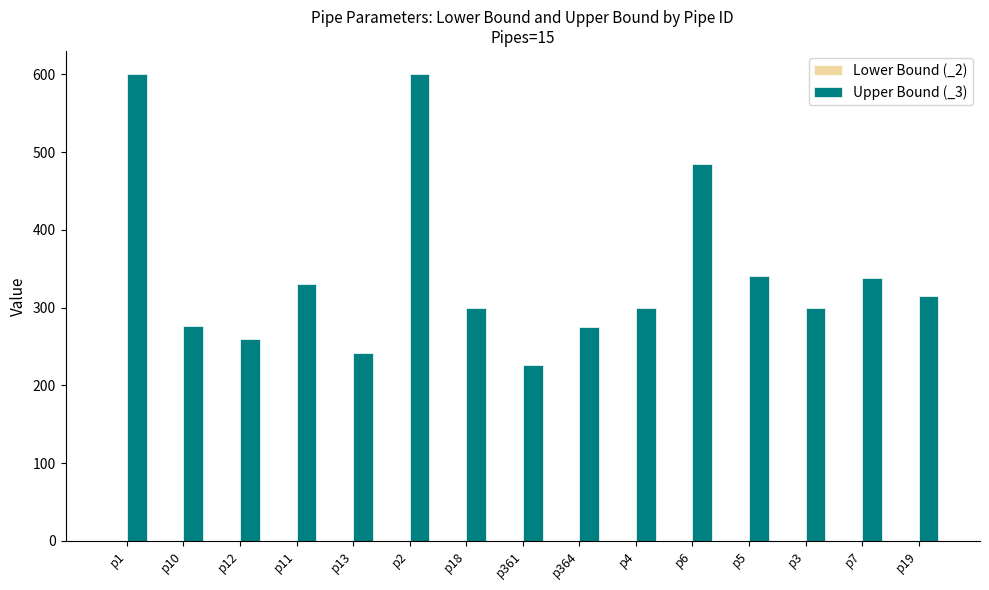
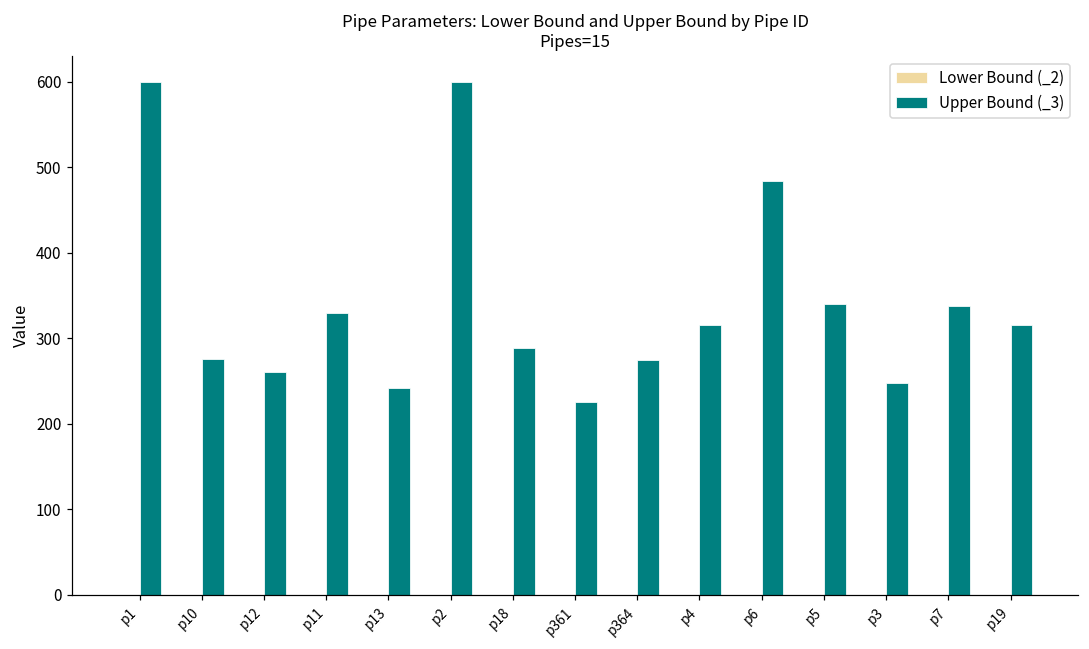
Upper Bound (_3), p18: 300 -> 290
Upper Bound (_3), p4: 300 -> 320
Upper Bound (_3), p3: 300 -> 250
